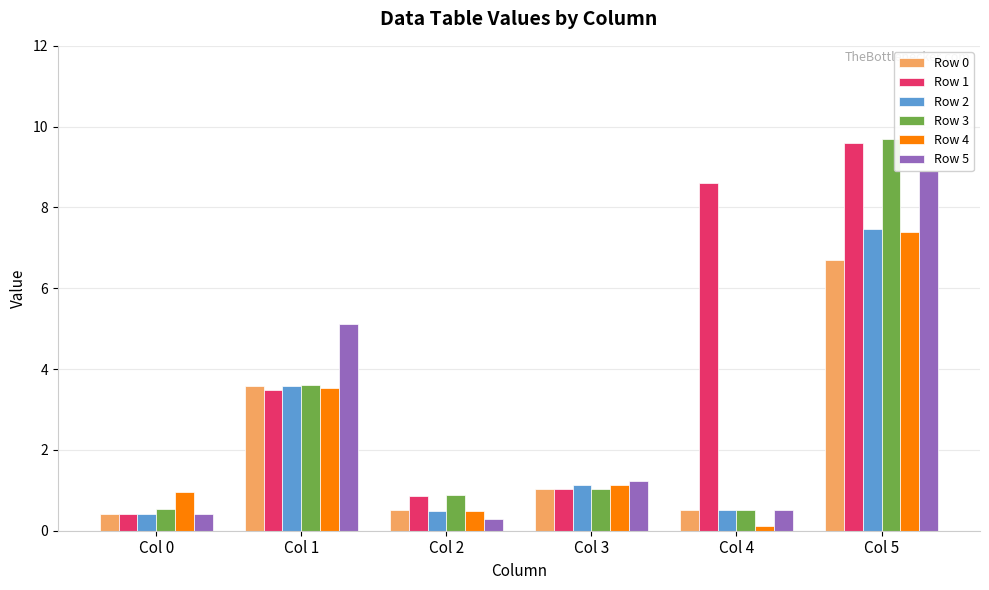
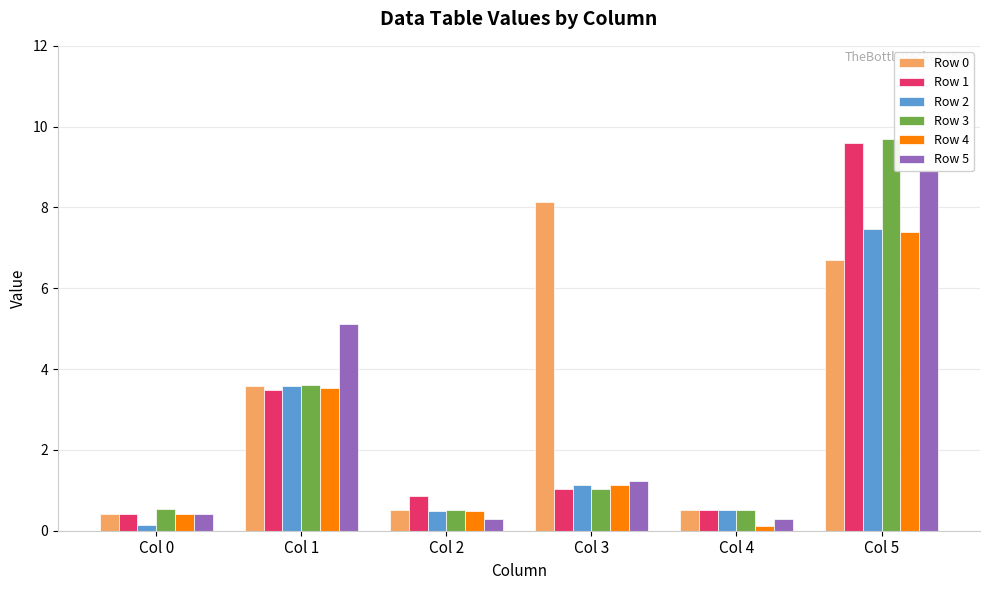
Row 2, Col 0: 0.4 -> 0.1
Row 4, Col 0: 1.0 -> 0.4
Row 3, Col 2: 0.9 -> 0.5
Row 0, Col 3: 1.0 -> 8.1
Row 1, Col 4: 8.6 -> 0.5
Row 5, Col 4: 0.5 -> 0.3
